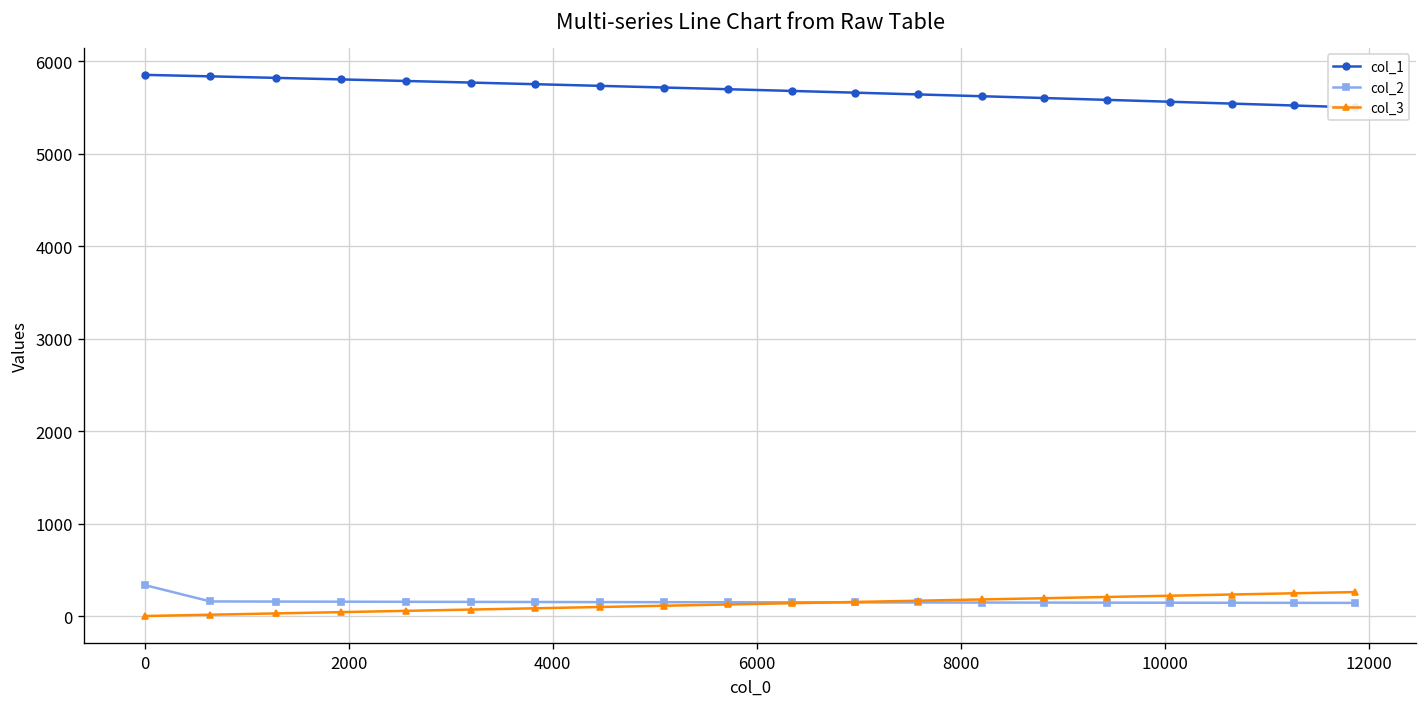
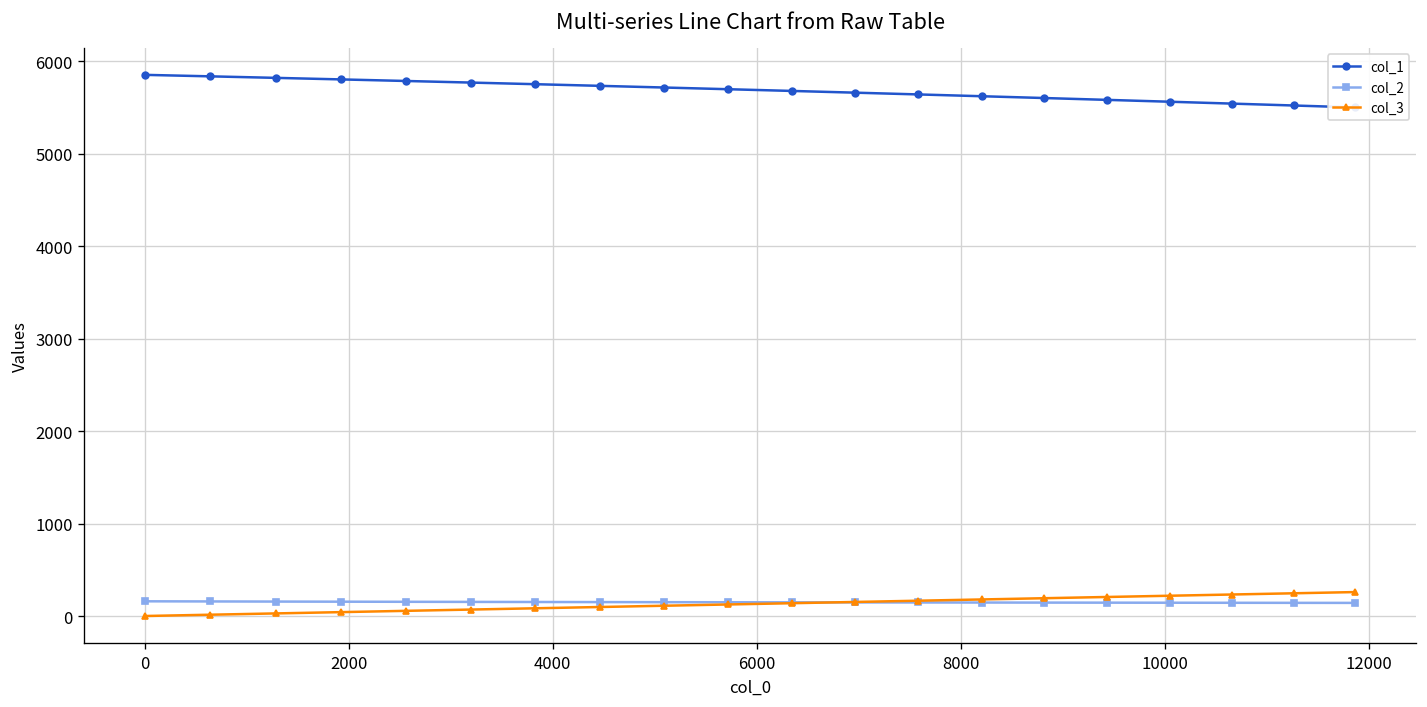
col_2, 0: 300 -> 200
